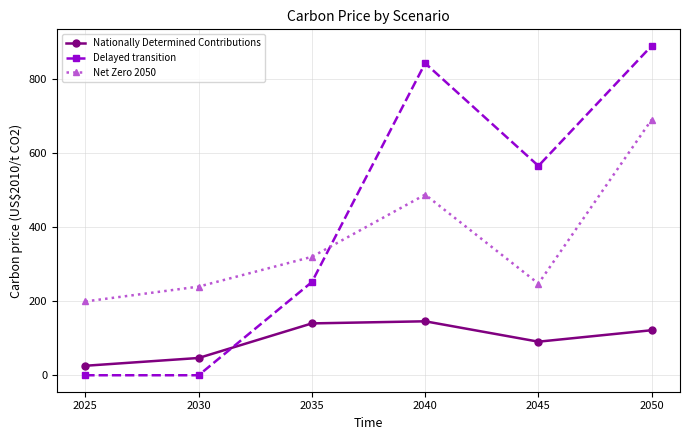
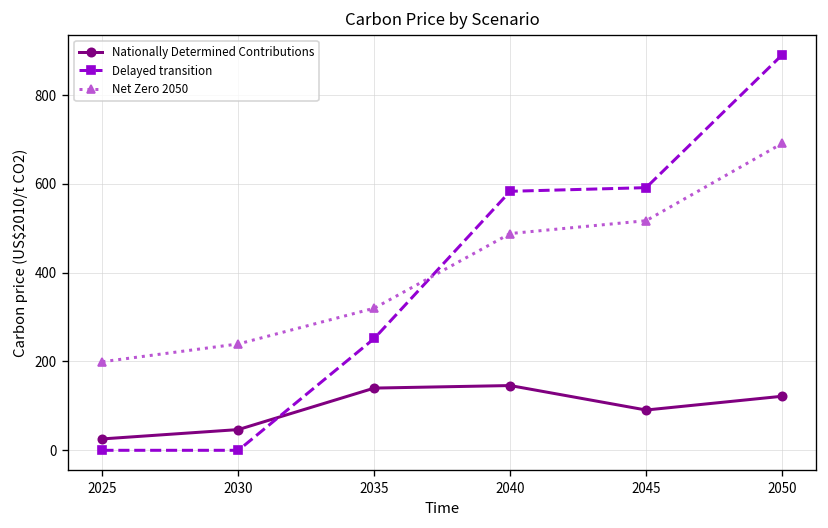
Delayed transition, 2040: 840 -> 580
Delayed transition, 2045: 570 -> 590
Net Zero 2050, 2045: 250 -> 520
